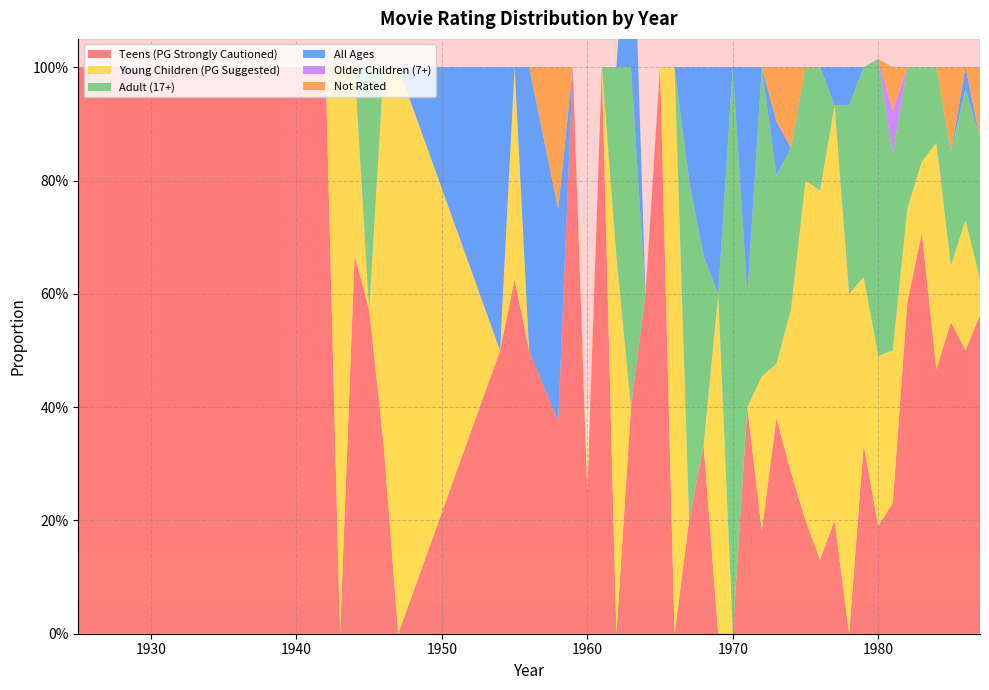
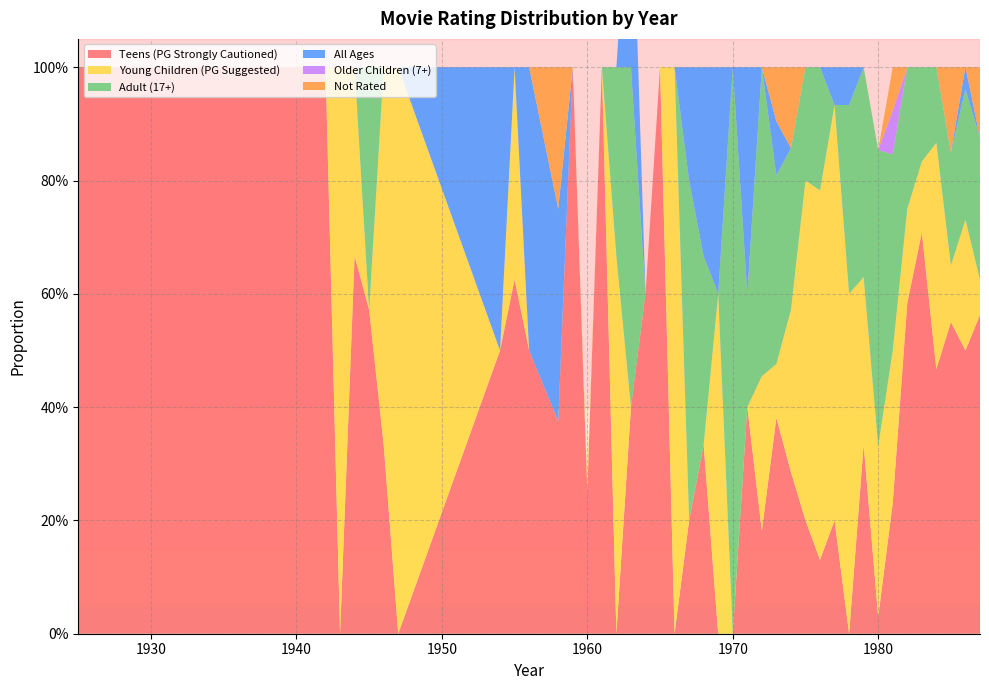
Teens (PG Strongly Cautioned), 1980: 19% -> 3%
